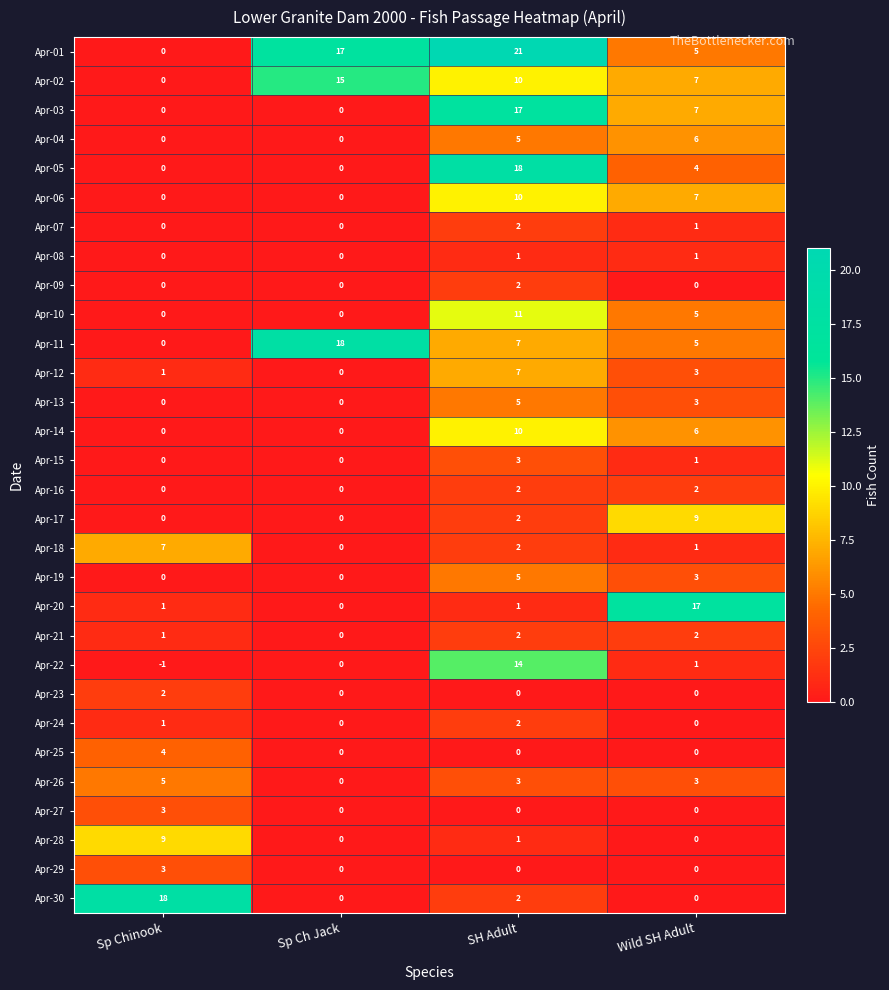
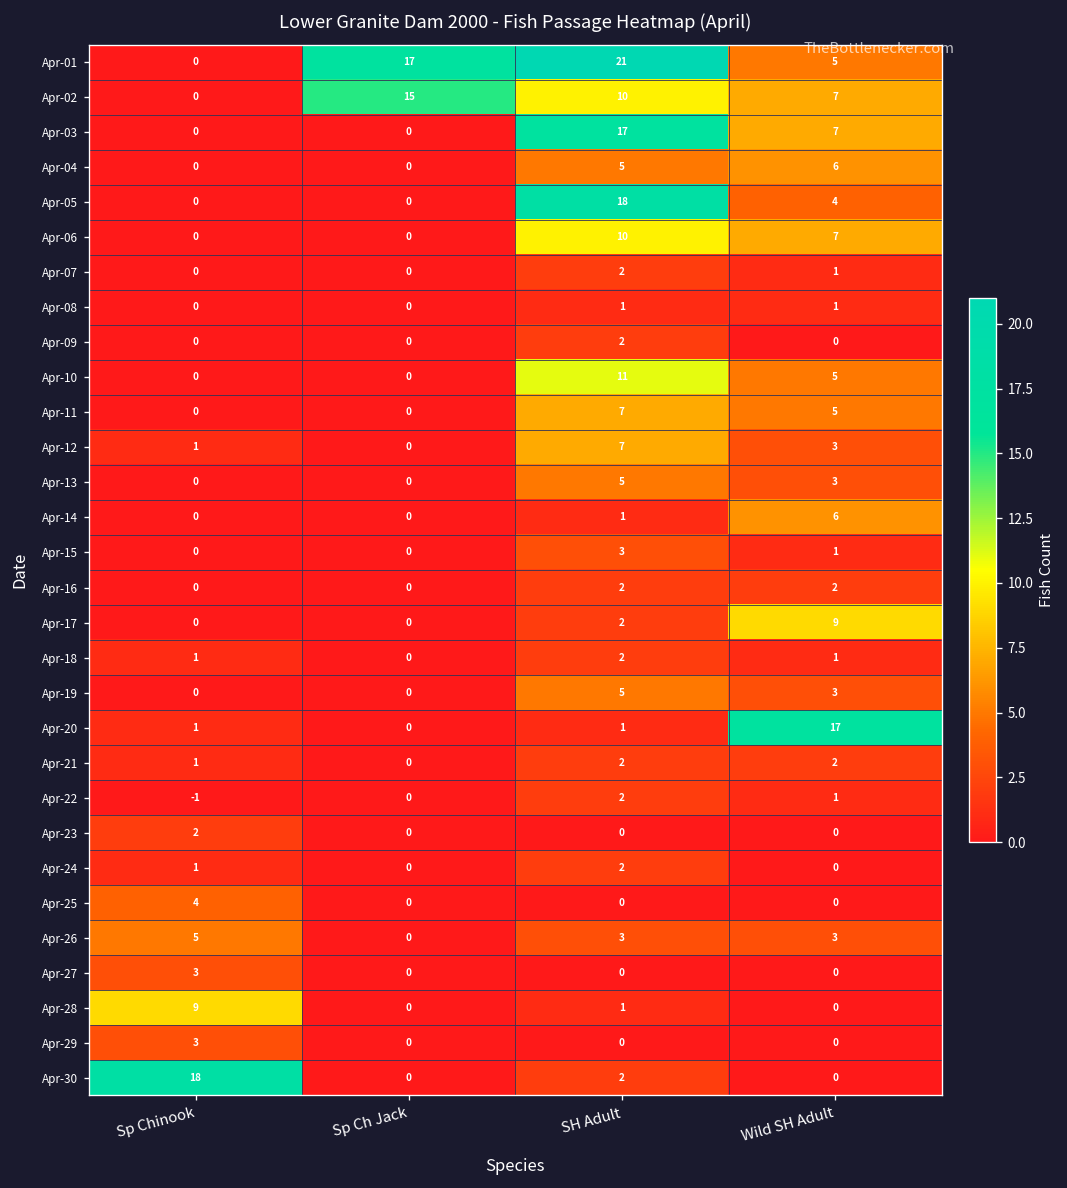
Apr-11, Sp Ch Jack: 18 -> 0
Apr-14, SH Adult: 10 -> 1
Apr-18, Sp Chinook: 7 -> 1
Apr-22, SH Adult: 14 -> 2
